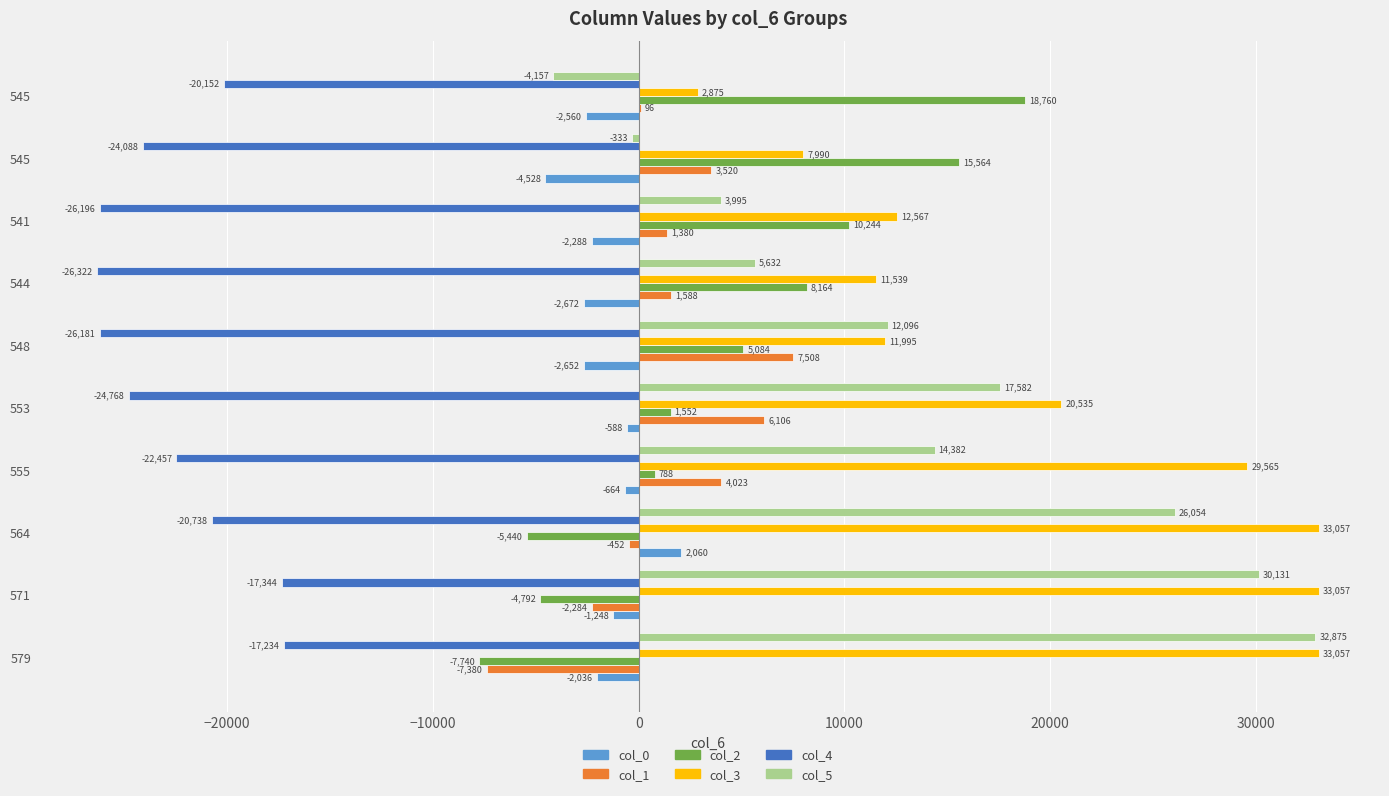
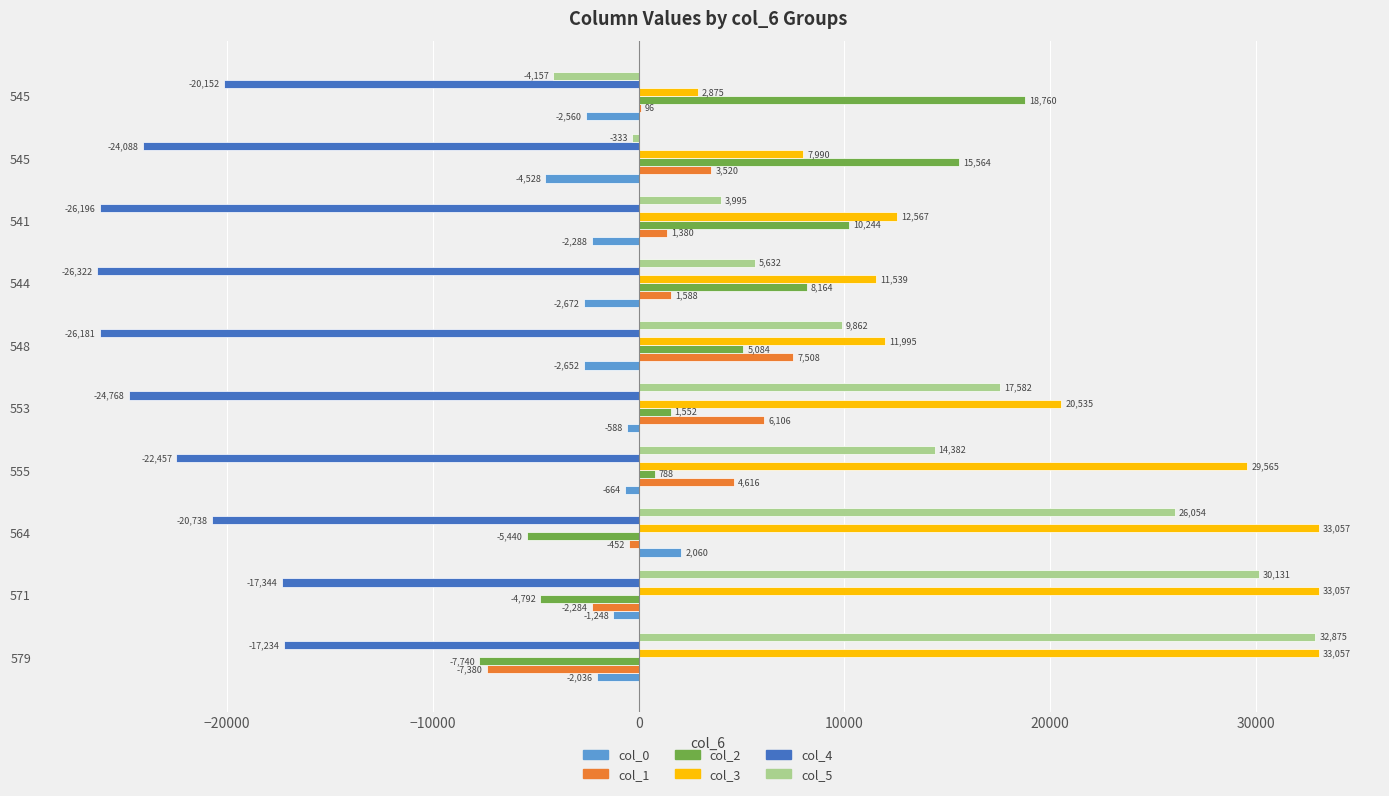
col_5, 548: 12,096 -> 9,862
col_1, 555: 4,023 -> 4,616
